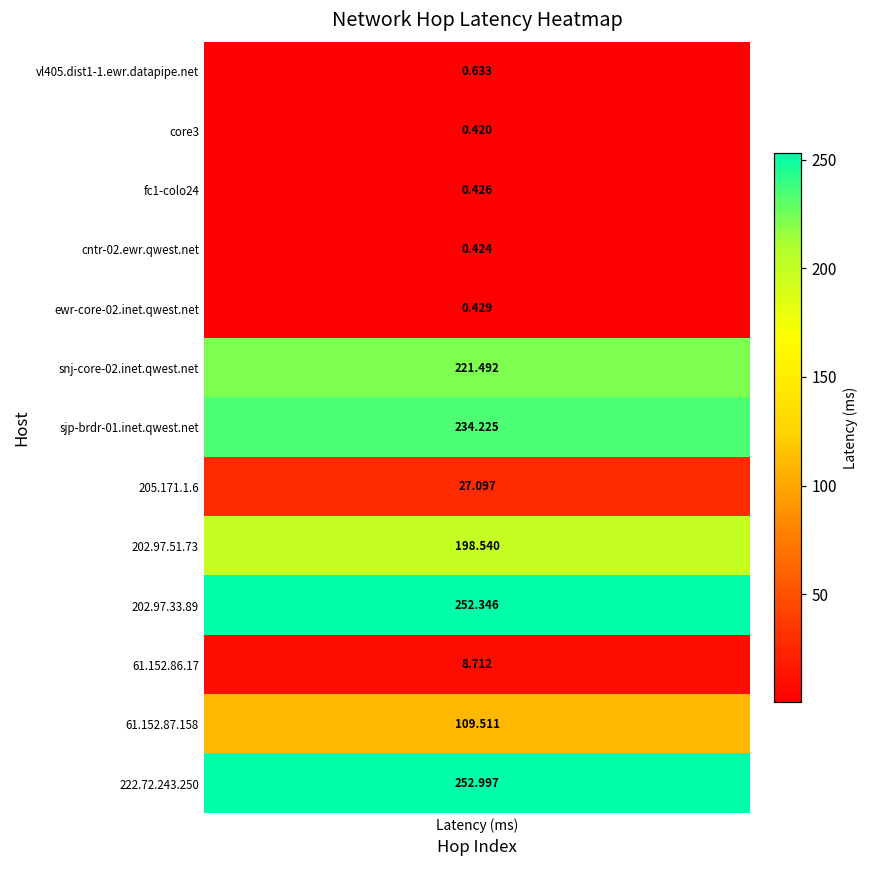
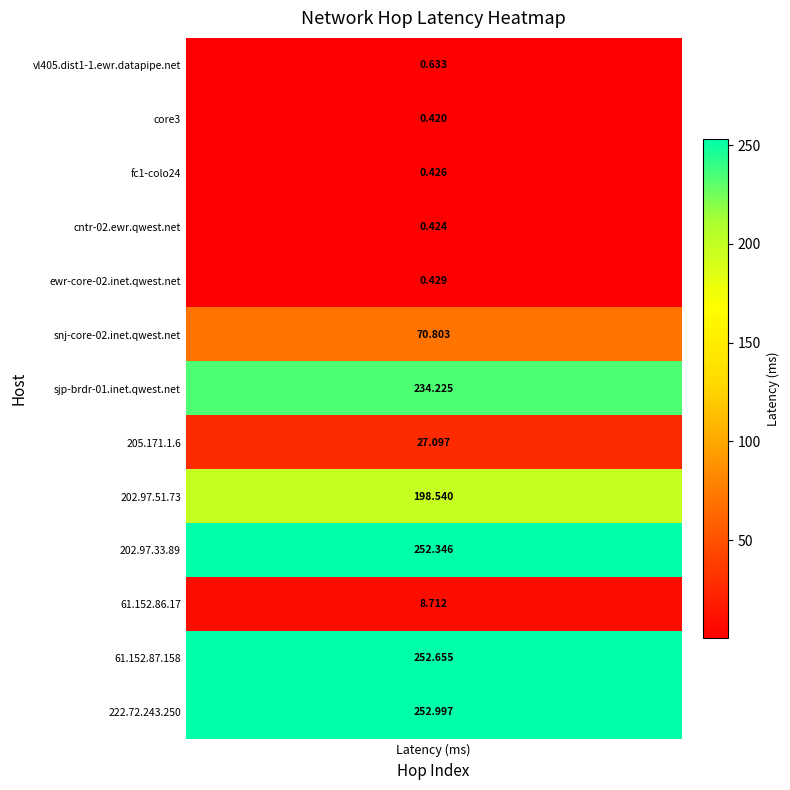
snj-core-02.inet.qwest.net, Latency (ms): 221.492 -> 70.803
61.152.87.158, Latency (ms): 109.511 -> 252.655
